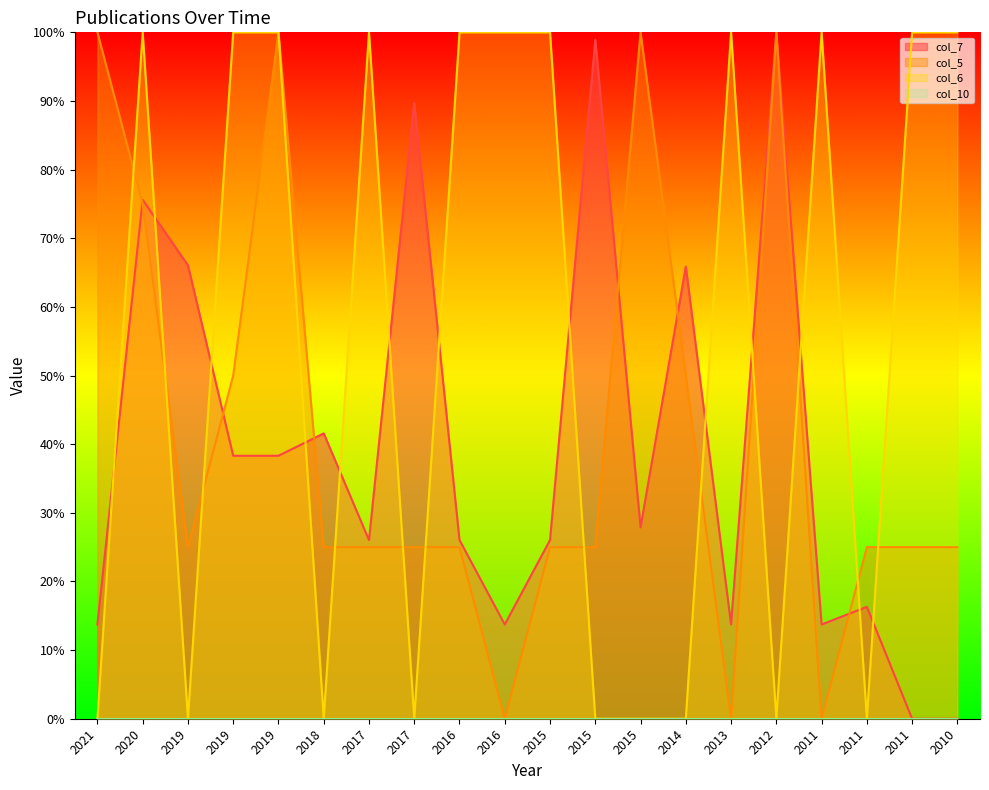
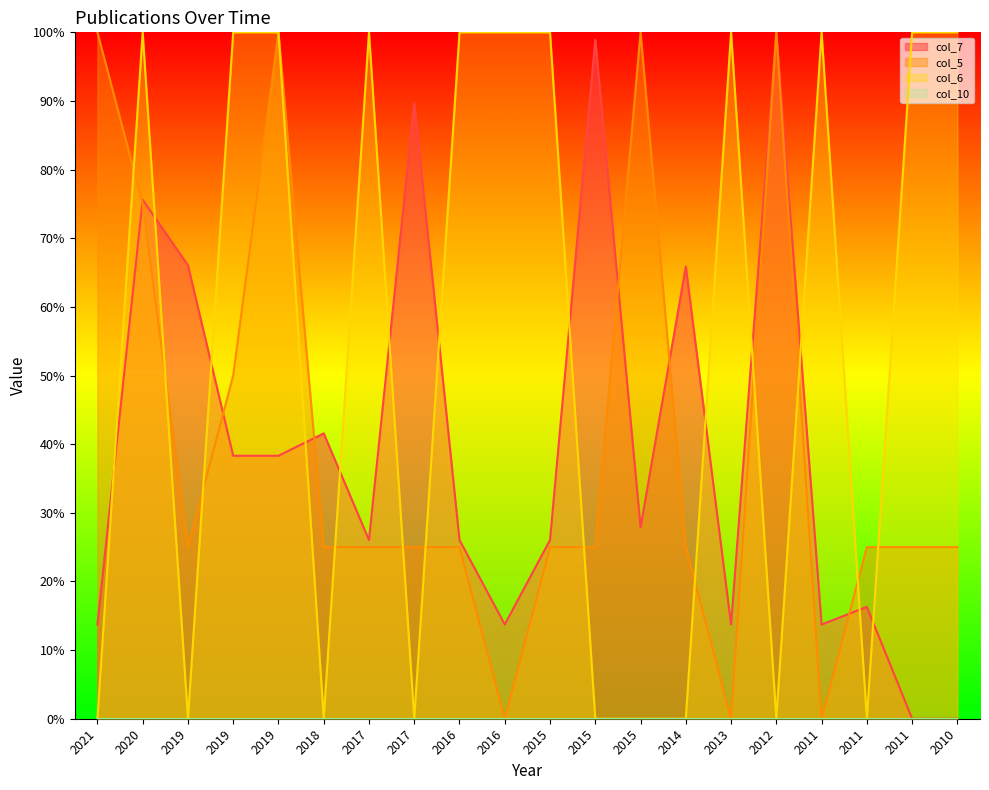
col_5, 2014: 50% -> 25%
